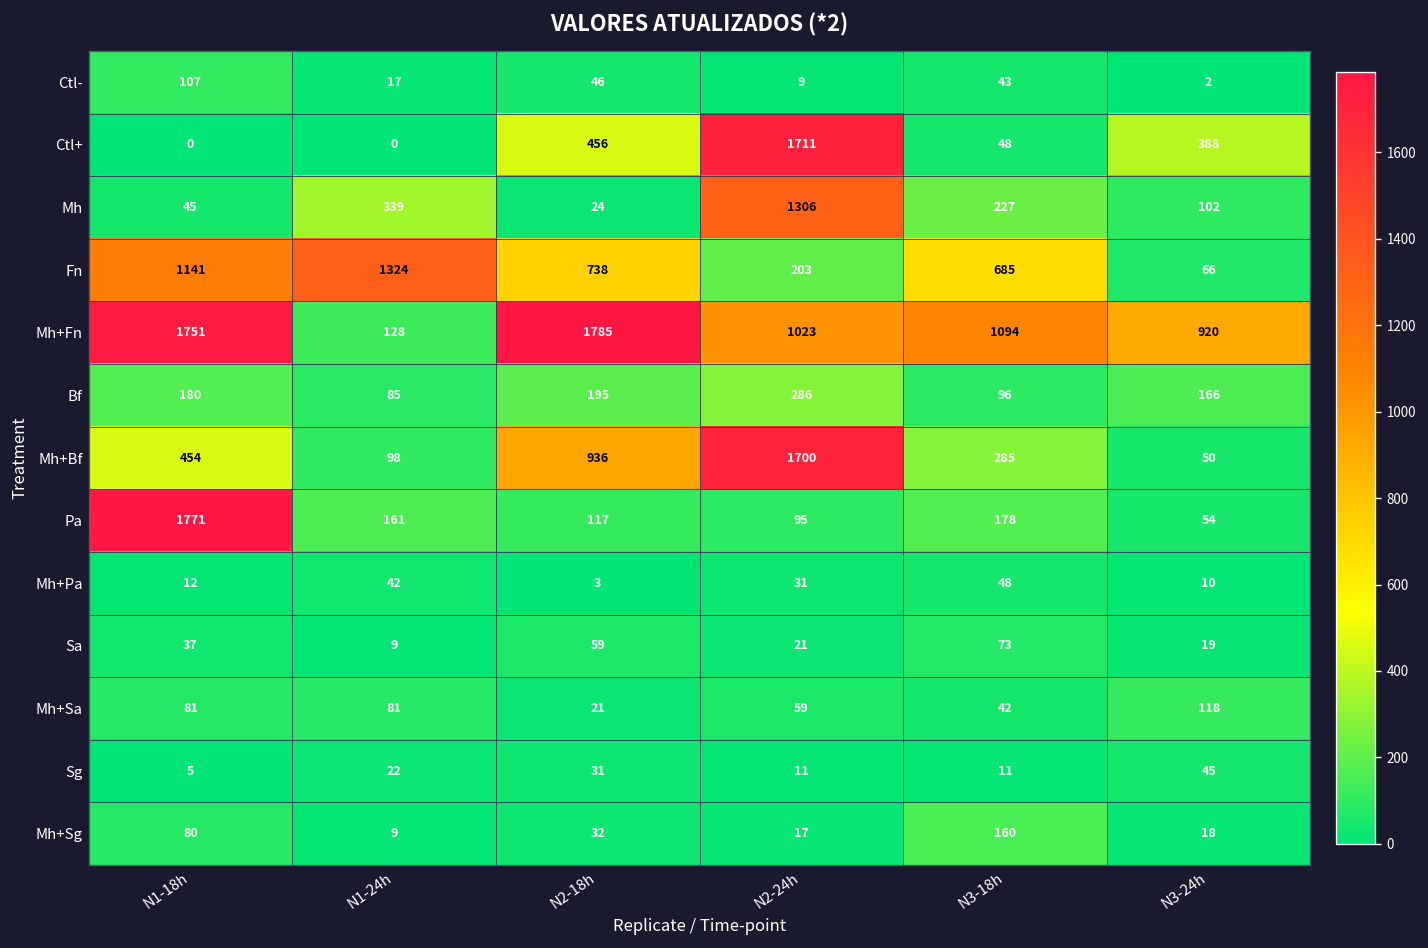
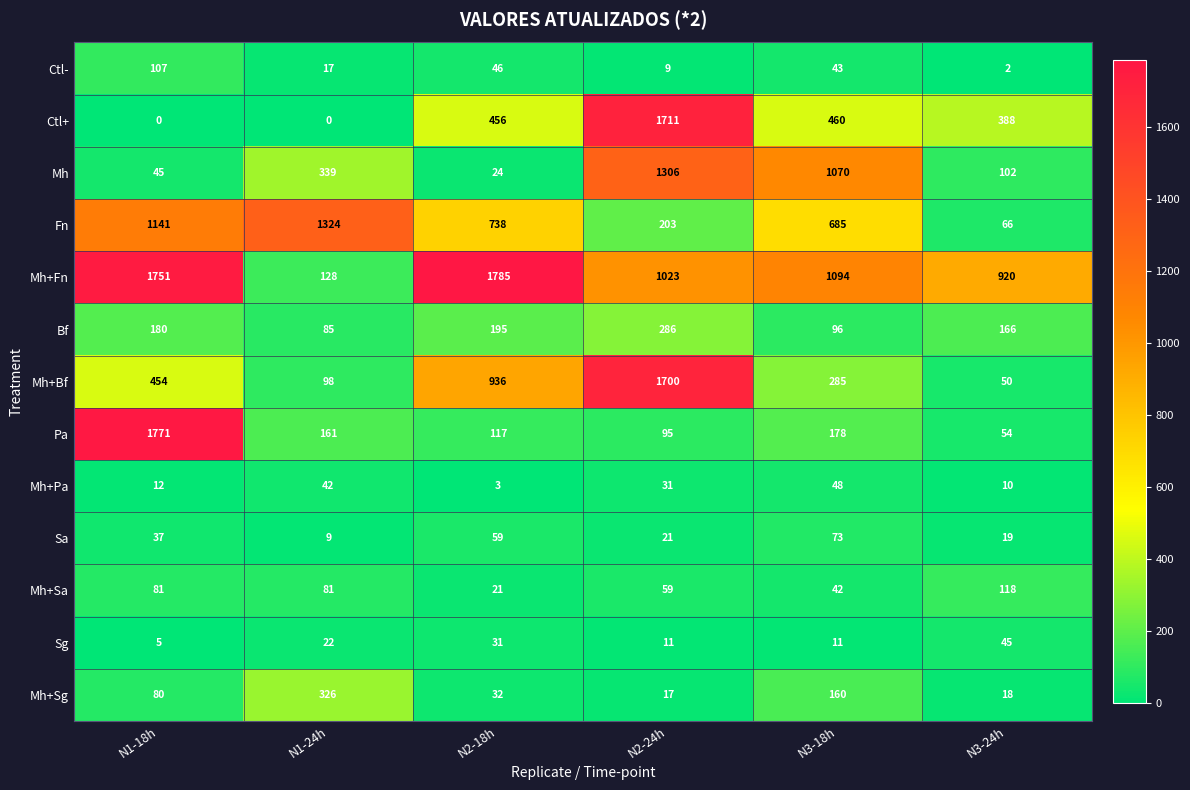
Ctl+, N3-18h: 48 -> 460
Mh, N3-18h: 227 -> 1070
Mh+Sg, N1-24h: 9 -> 326
